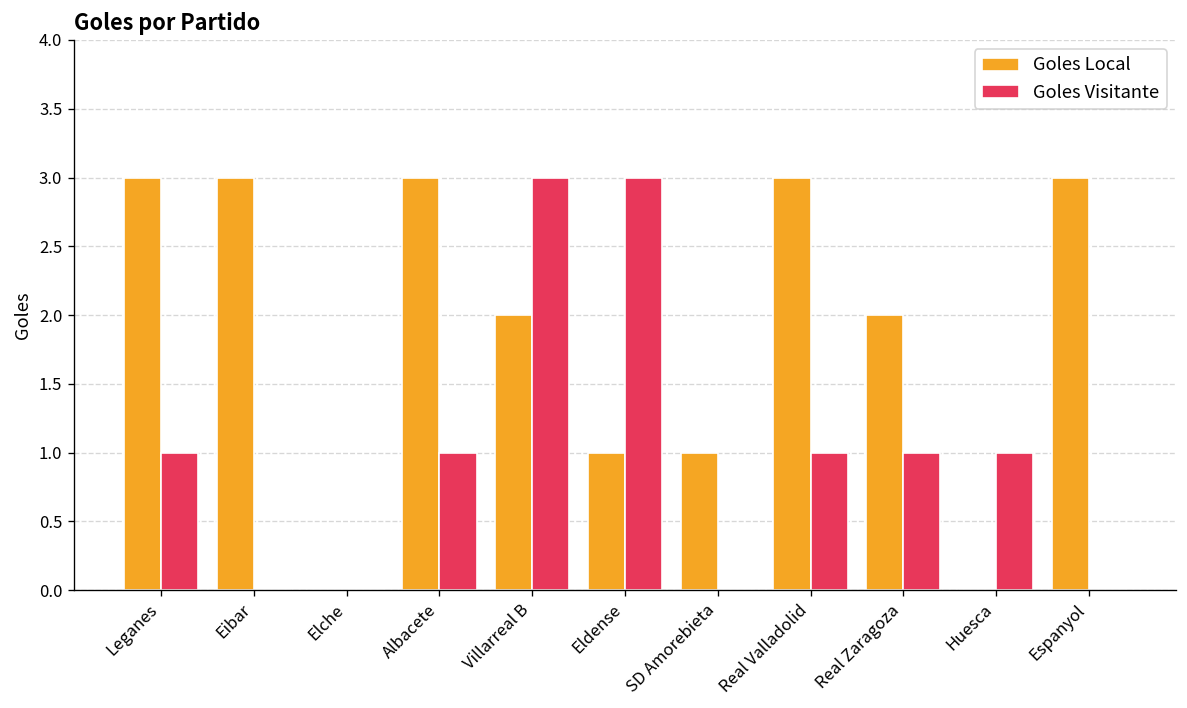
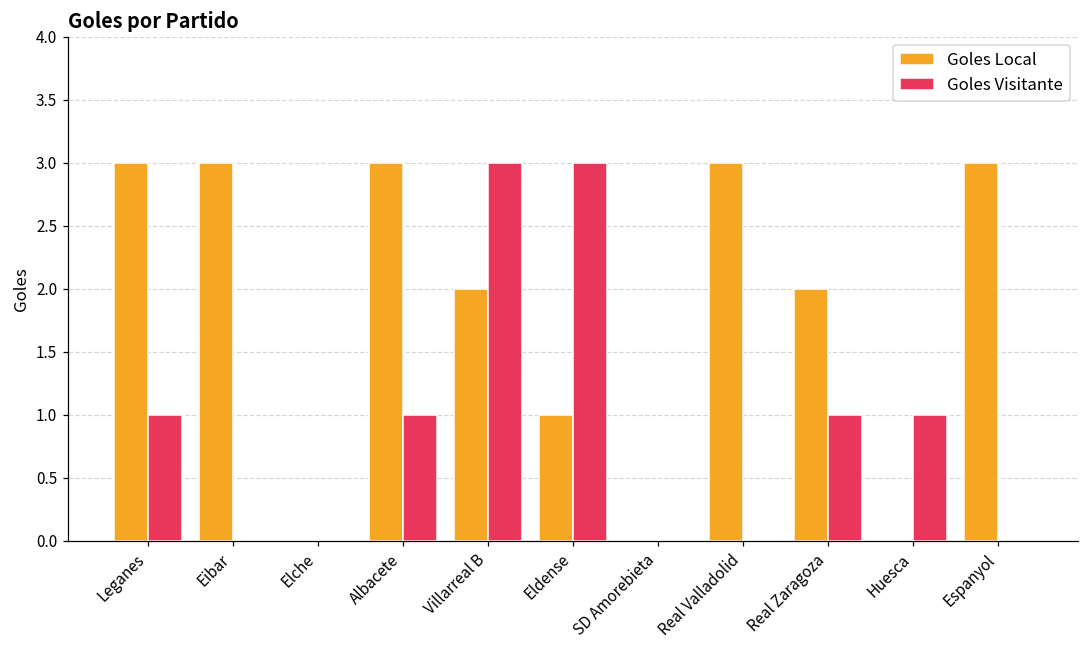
Goles Local, SD Amorebieta: 1 -> 0
Goles Visitante, Real Valladolid: 1 -> 0
